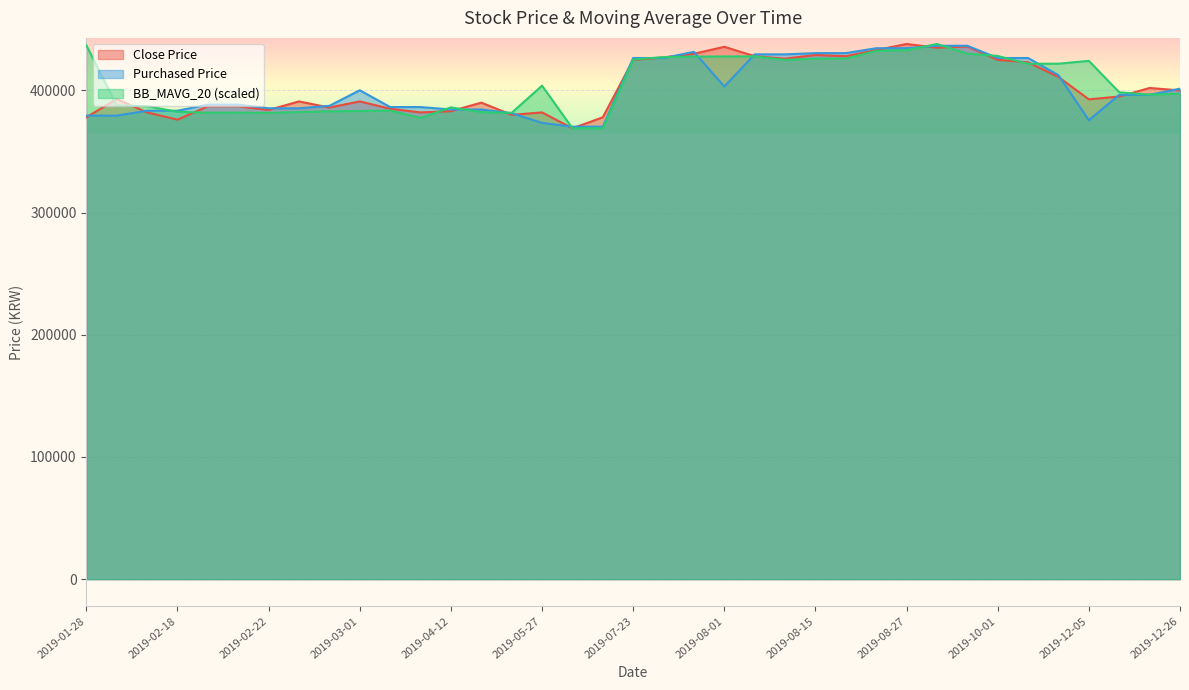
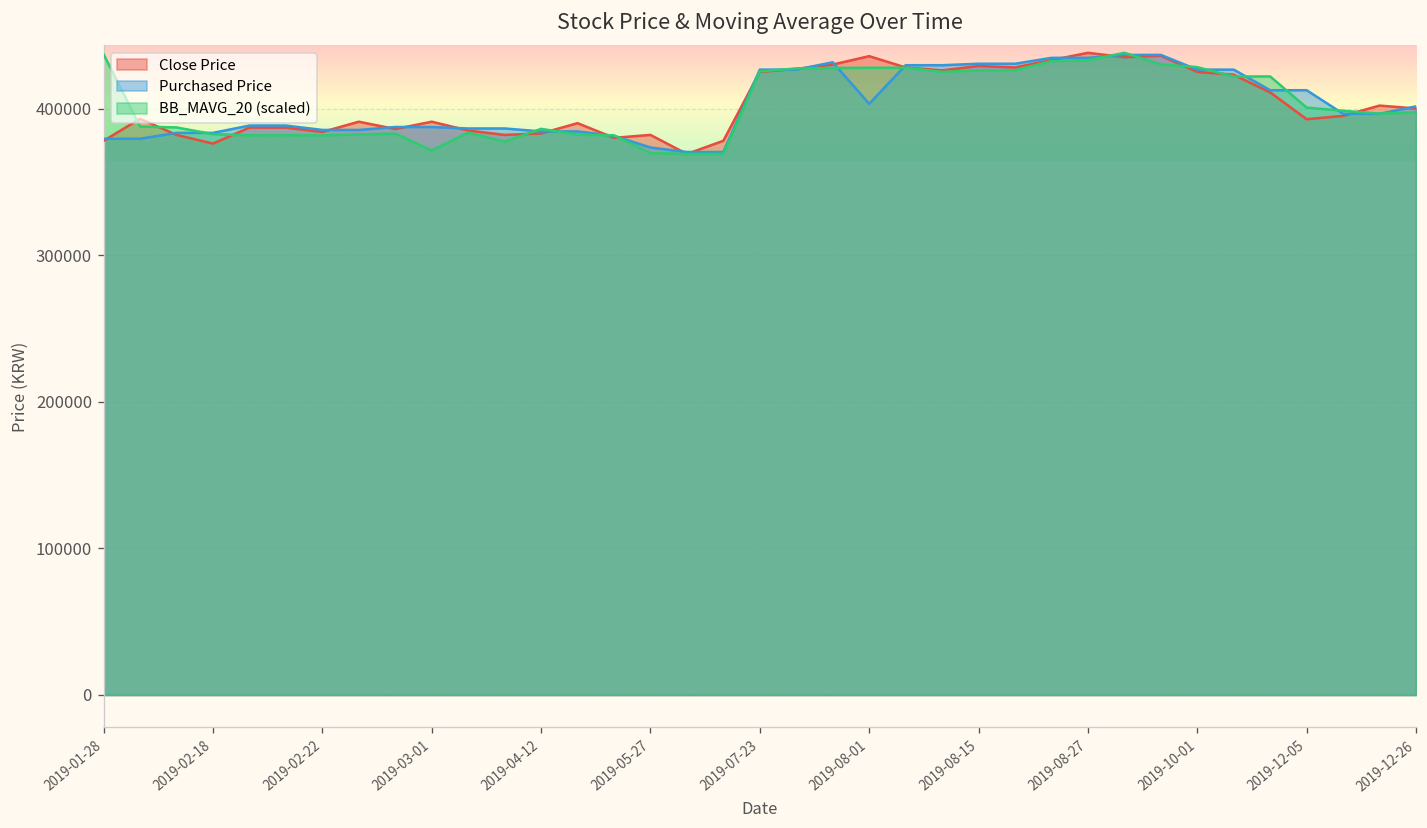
Purchased Price, 2019-03-01: 400000 -> 387000
BB_MAVG_20 (scaled), 2019-03-01: 383000 -> 371000
BB_MAVG_20 (scaled), 2019-05-27: 404000 -> 370000
Purchased Price, 2019-12-05: 376000 -> 412000
BB_MAVG_20 (scaled), 2019-12-05: 424000 -> 401000
